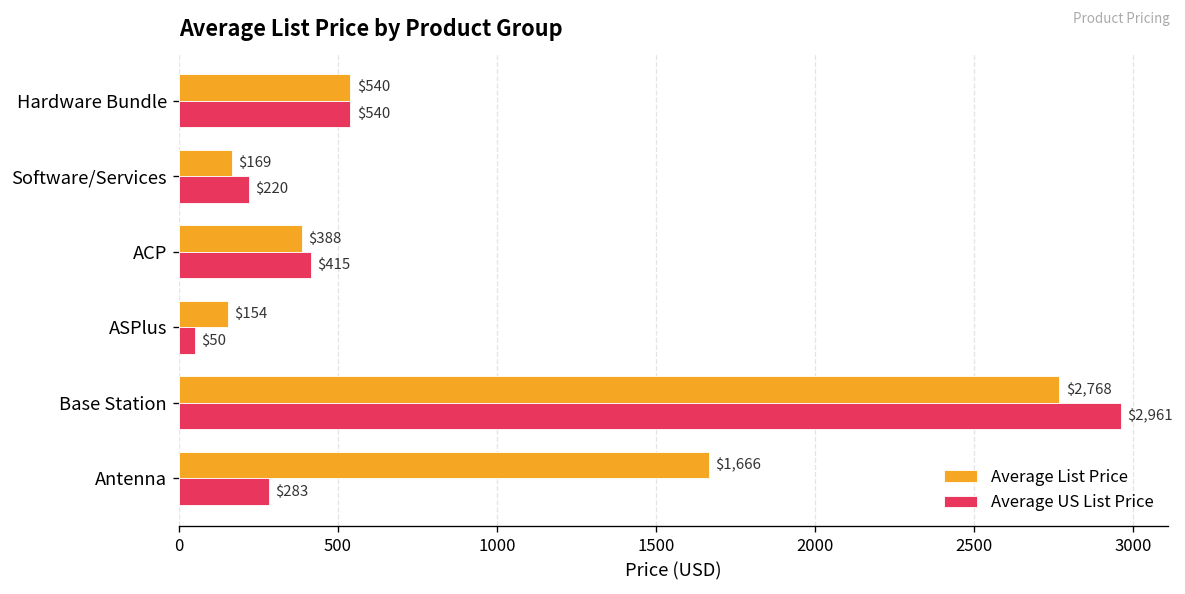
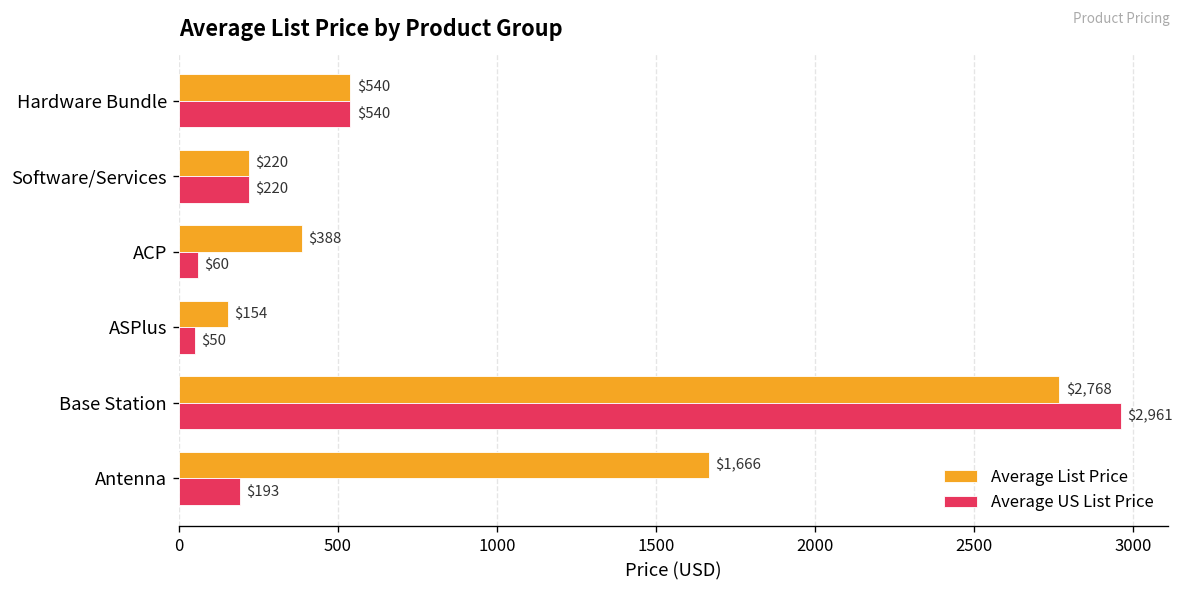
Average List Price, Software/Services: $169 -> $220
Average US List Price, ACP: $415 -> $60
Average US List Price, Antenna: $283 -> $193
